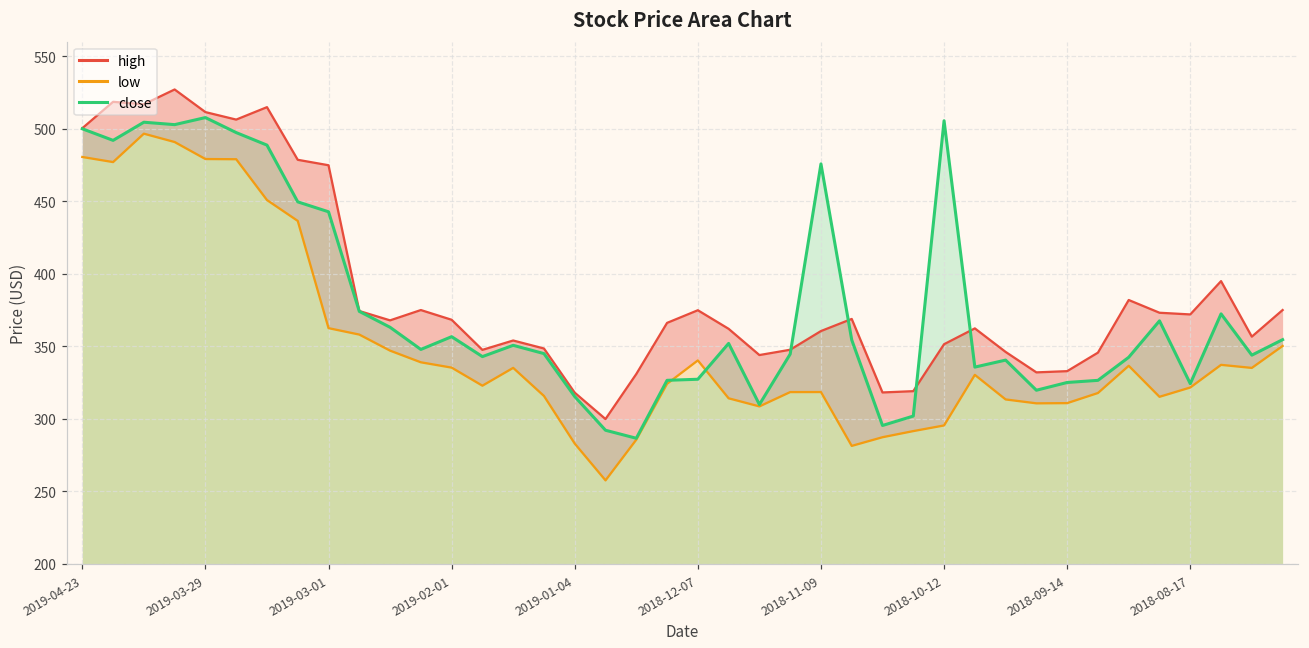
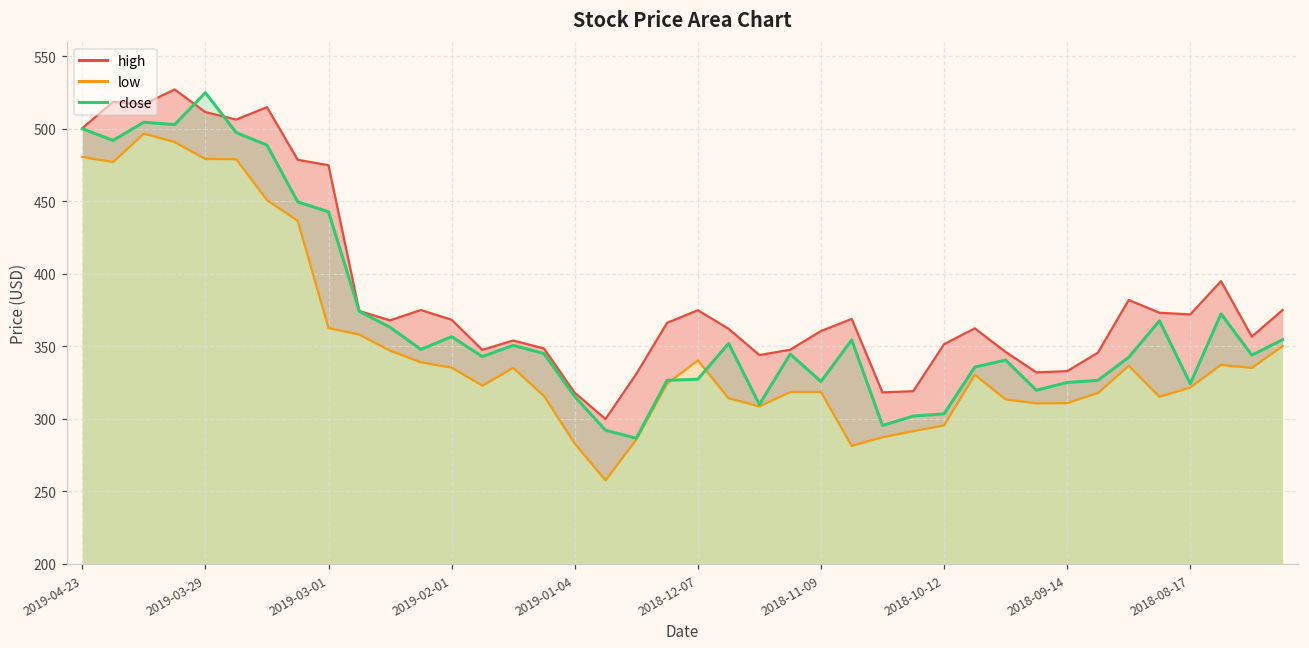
close, 2019-03-29: 508 -> 525
close, 2018-11-09: 476 -> 326
close, 2018-10-12: 506 -> 303
